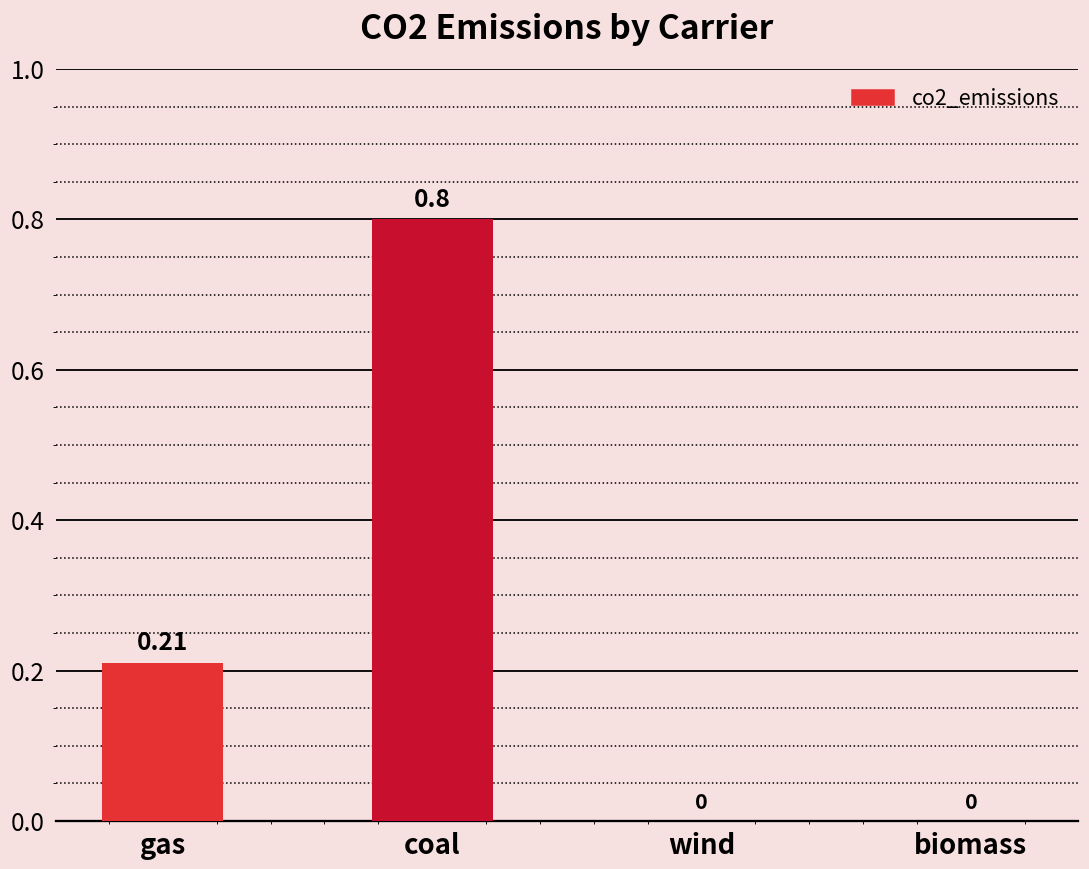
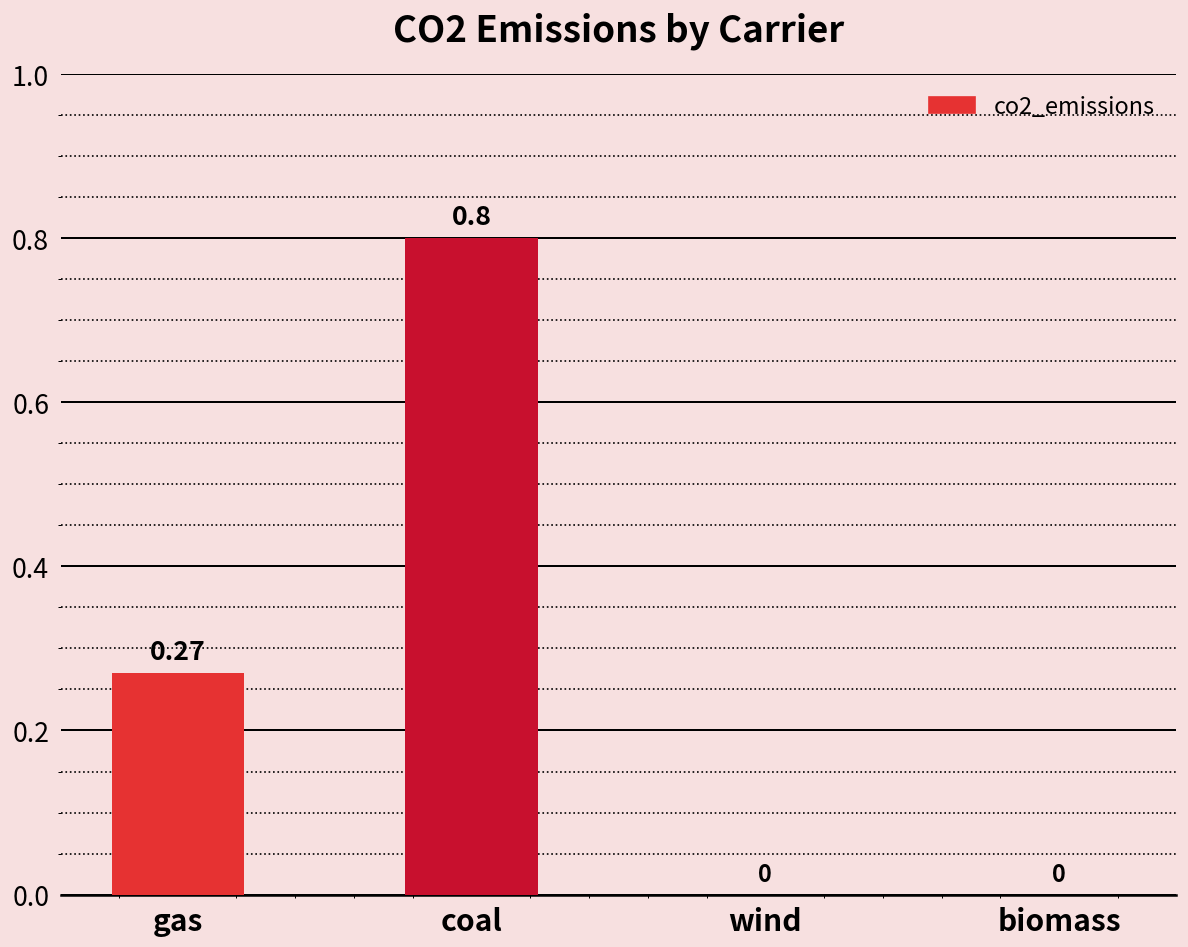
gas: 0.21 -> 0.27
